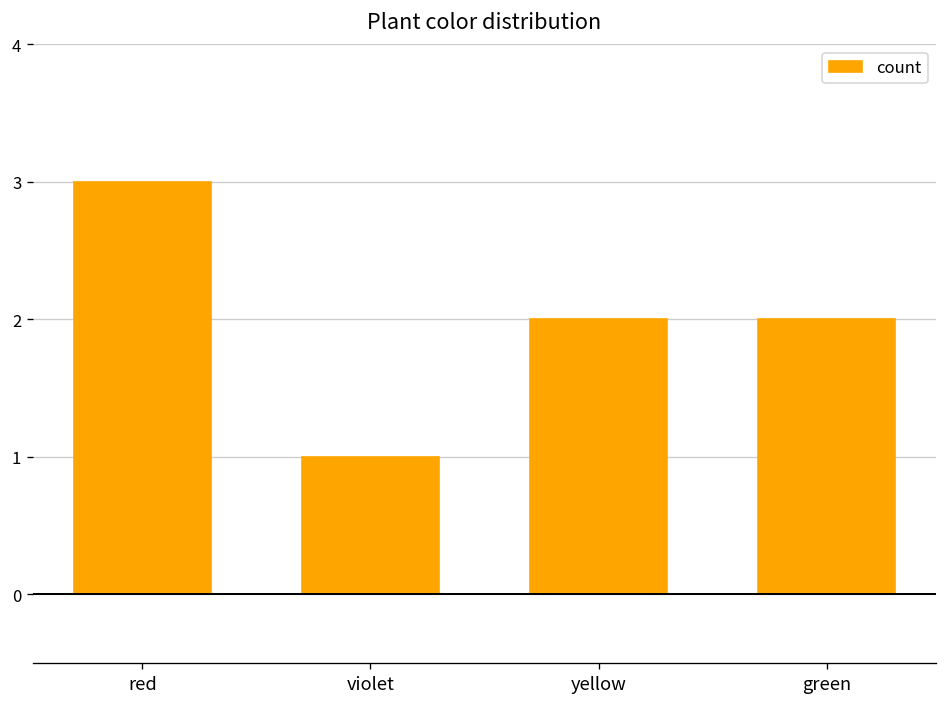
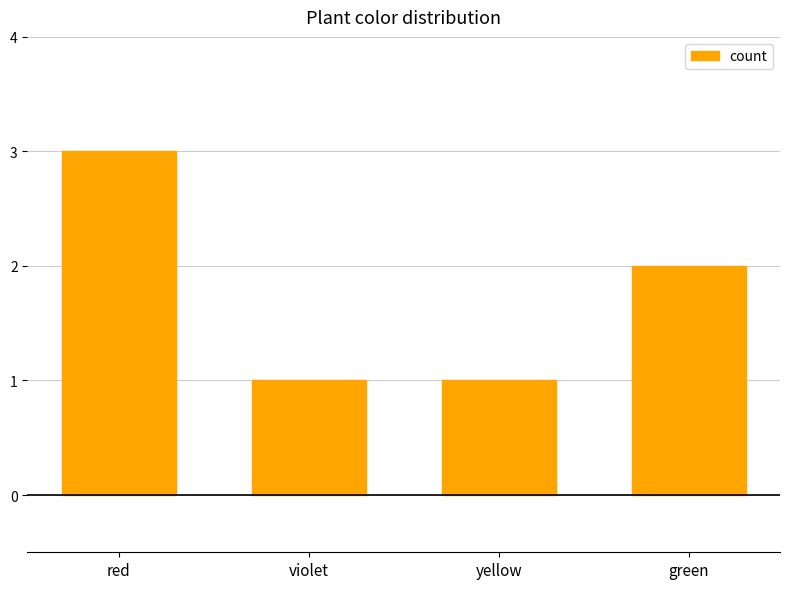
yellow: 2 -> 1
